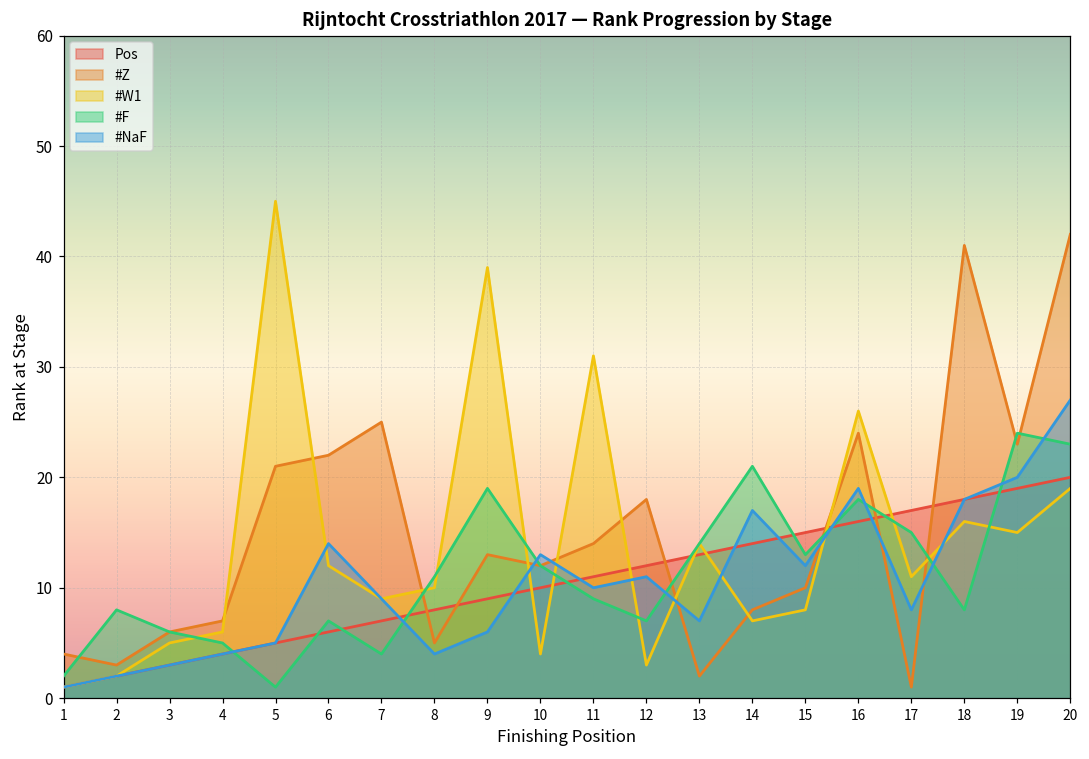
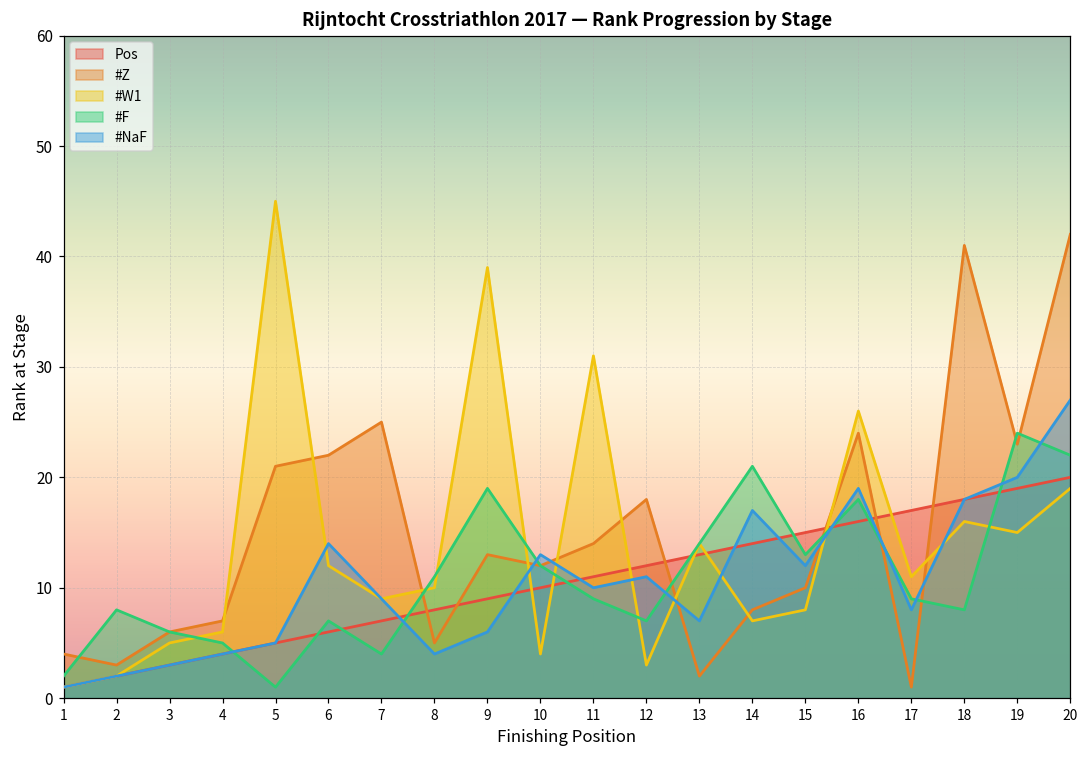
#F, 17: 15 -> 9
#F, 20: 23 -> 22
